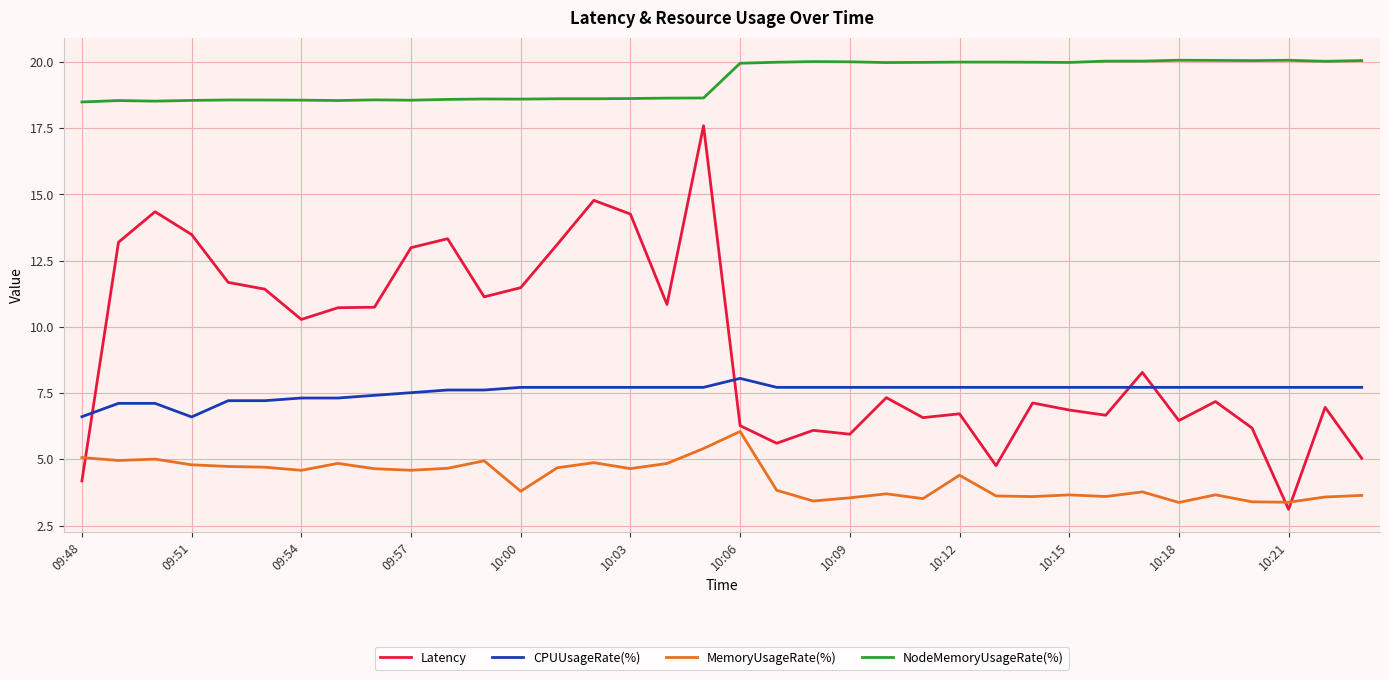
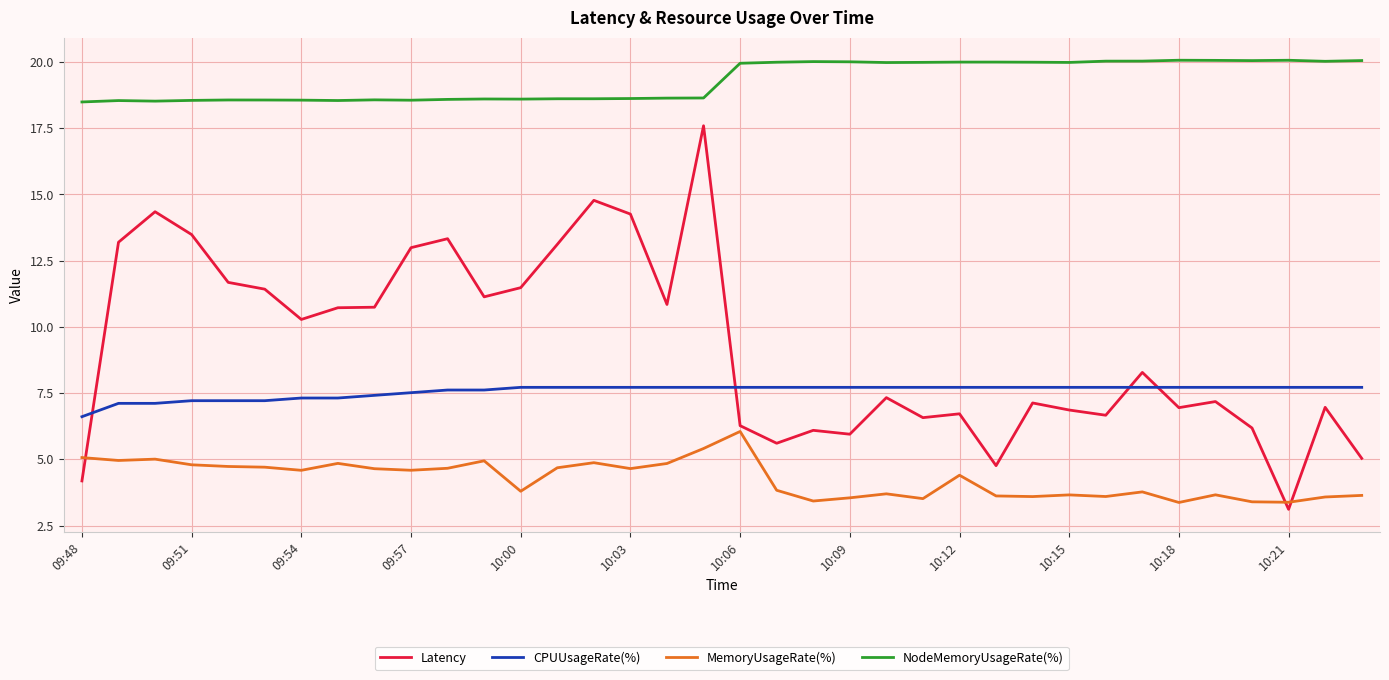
CPUUsageRate(%), 09:51: 6.6 -> 7.2
CPUUsageRate(%), 10:06: 8.1 -> 7.7
Latency, 10:18: 6.5 -> 7.0
